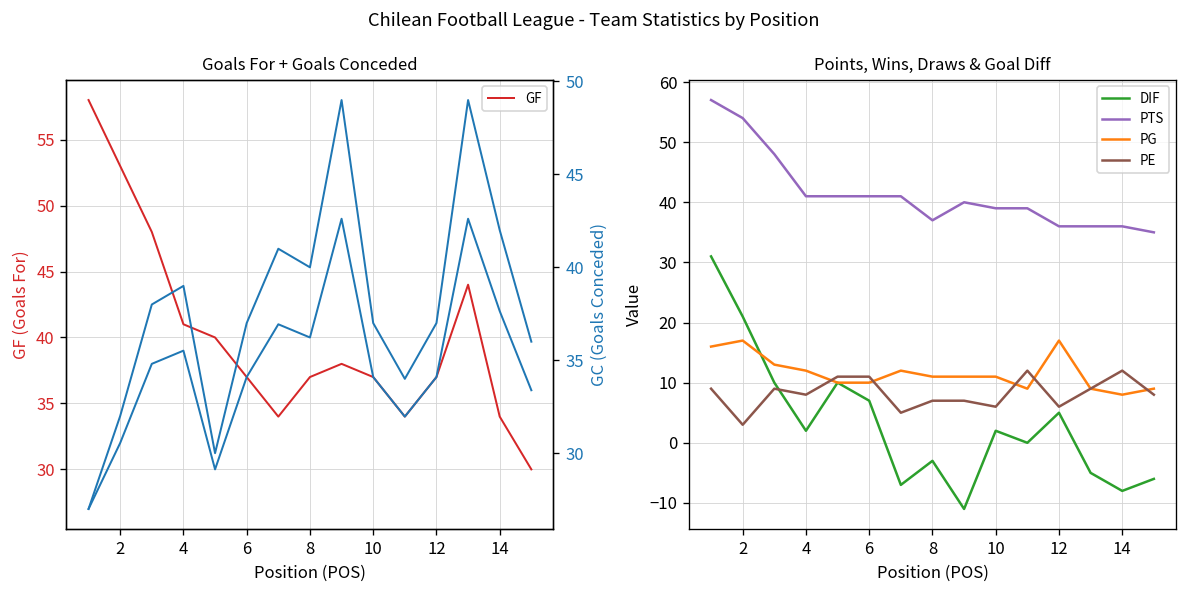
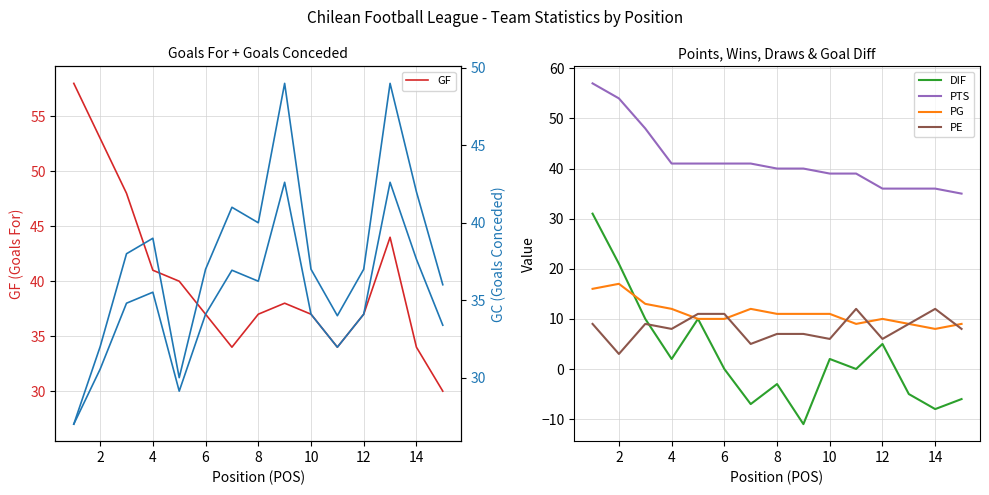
Points, Wins, Draws & Goal Diff, DIF, 6: 7 -> 0
Points, Wins, Draws & Goal Diff, PTS, 8: 37 -> 40
Points, Wins, Draws & Goal Diff, PG, 12: 17 -> 10
